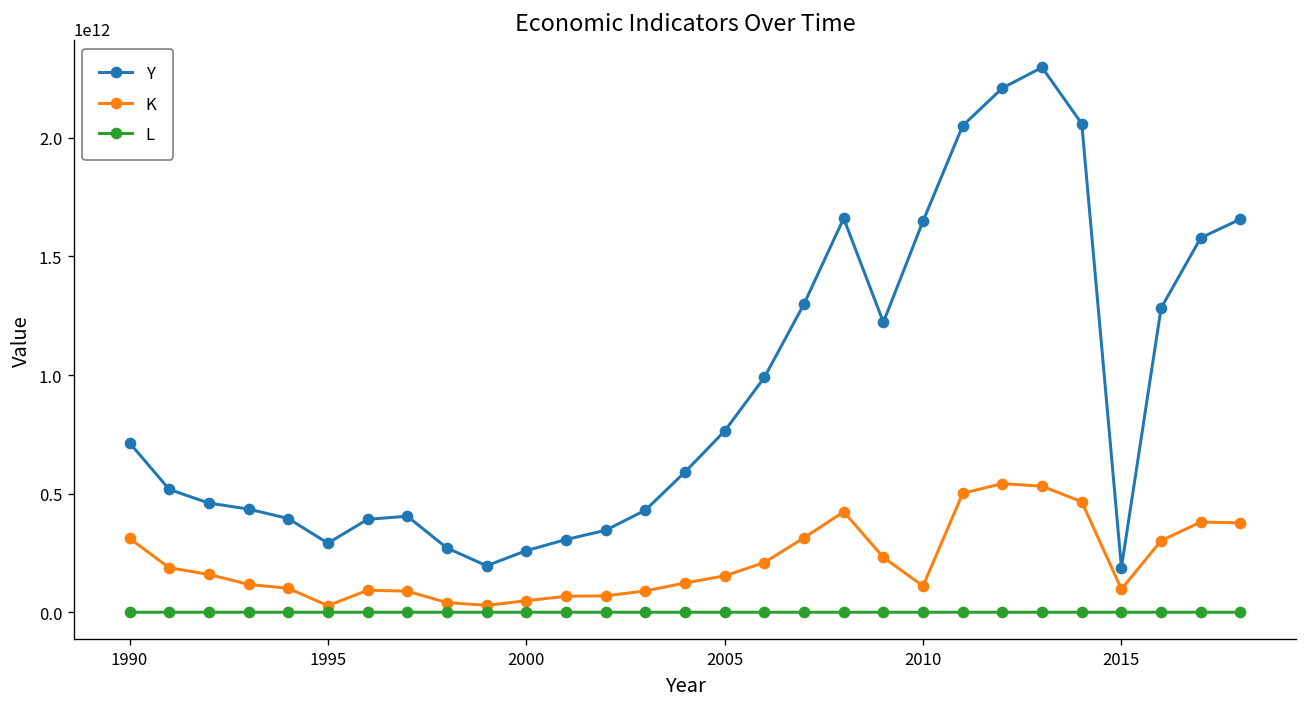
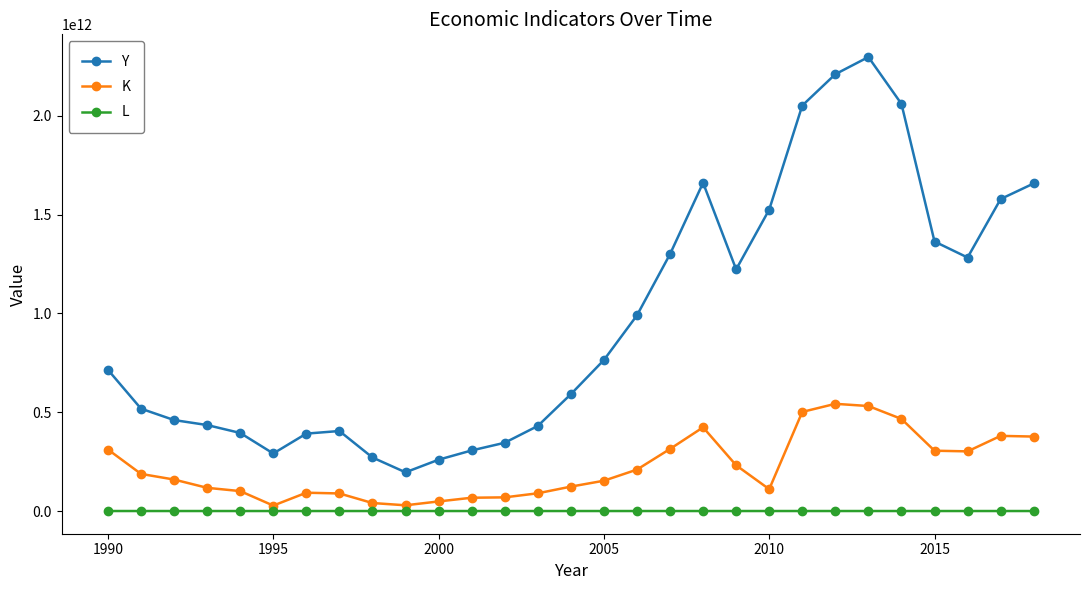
Y, 2010: 1650000000000 -> 1520000000000
Y, 2015: 190000000000 -> 1360000000000
K, 2015: 100000000000 -> 310000000000
